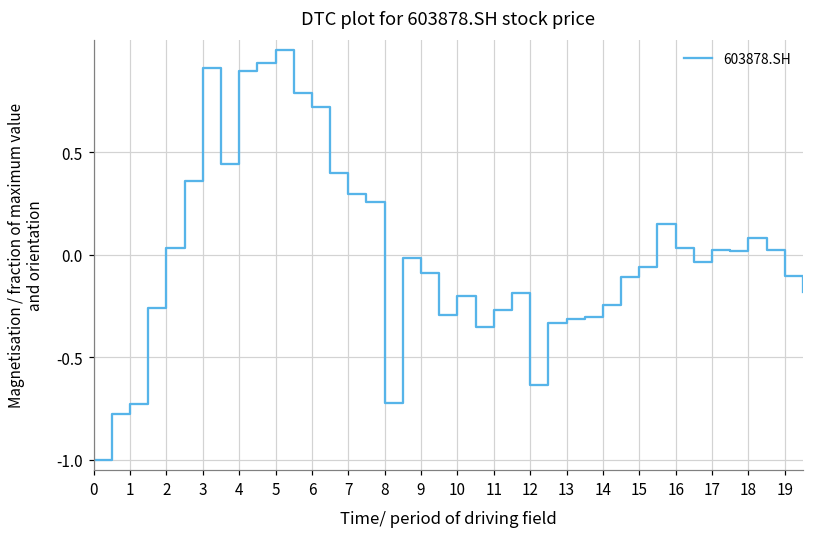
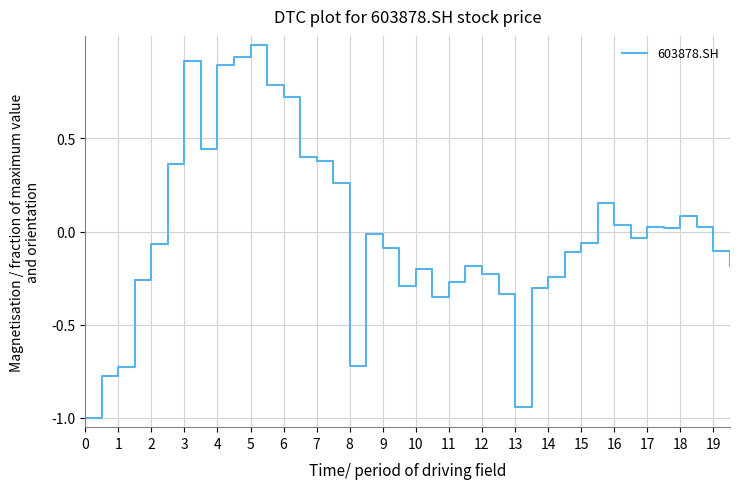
2: 0.03 -> -0.07
7: 0.29 -> 0.38
12: -0.64 -> -0.23
13: -0.31 -> -0.94
